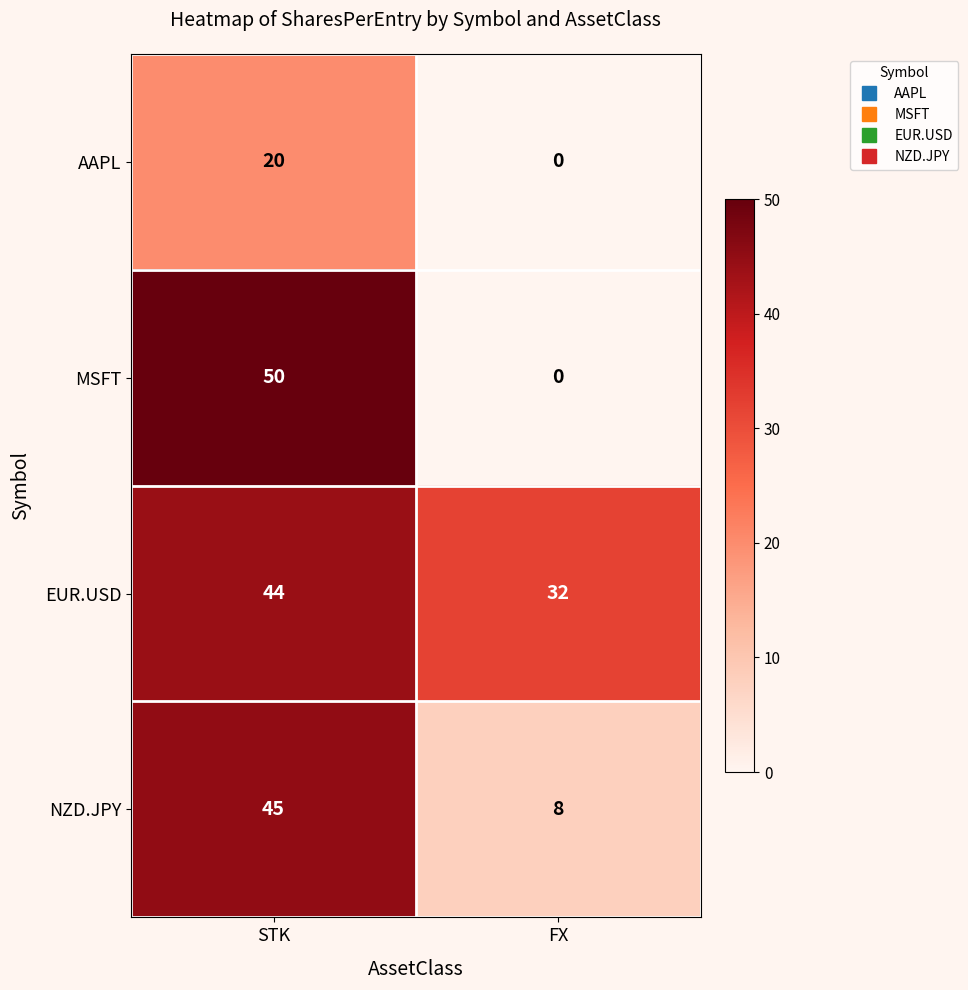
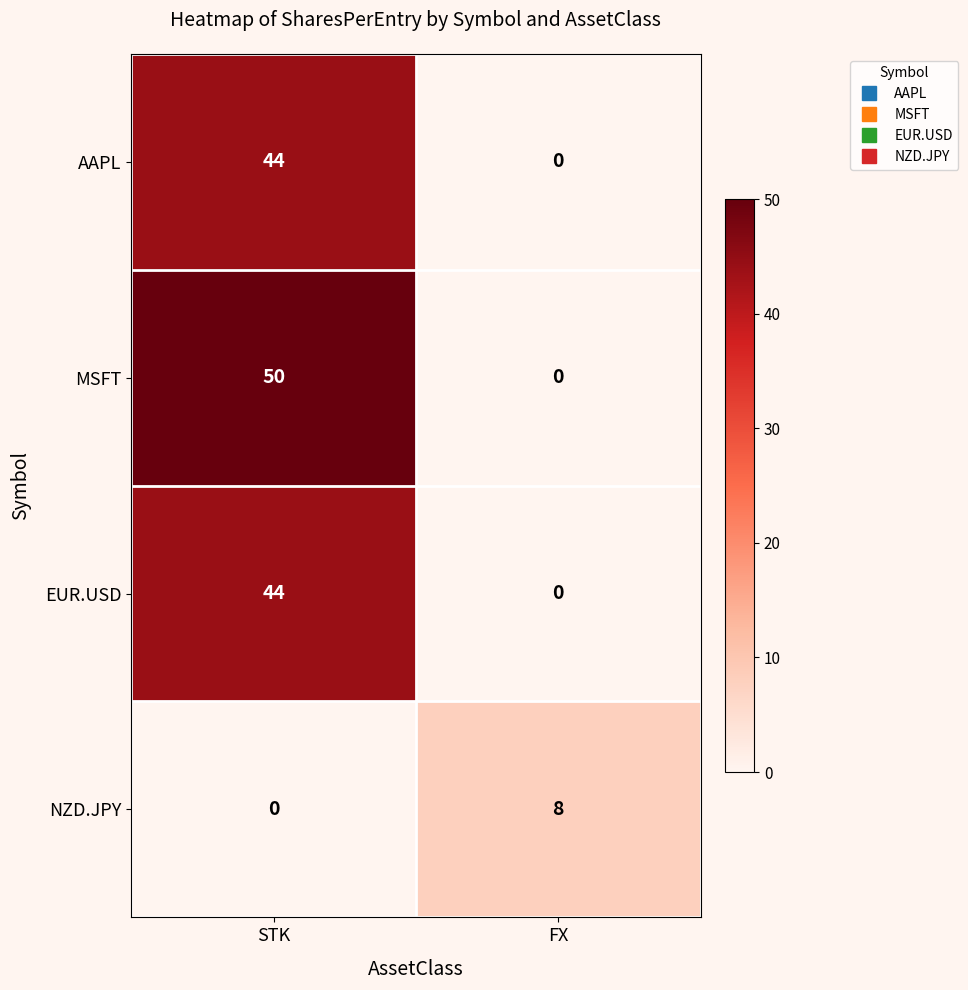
AAPL, STK: 20 -> 44
EUR.USD, FX: 32 -> 0
NZD.JPY, STK: 45 -> 0
